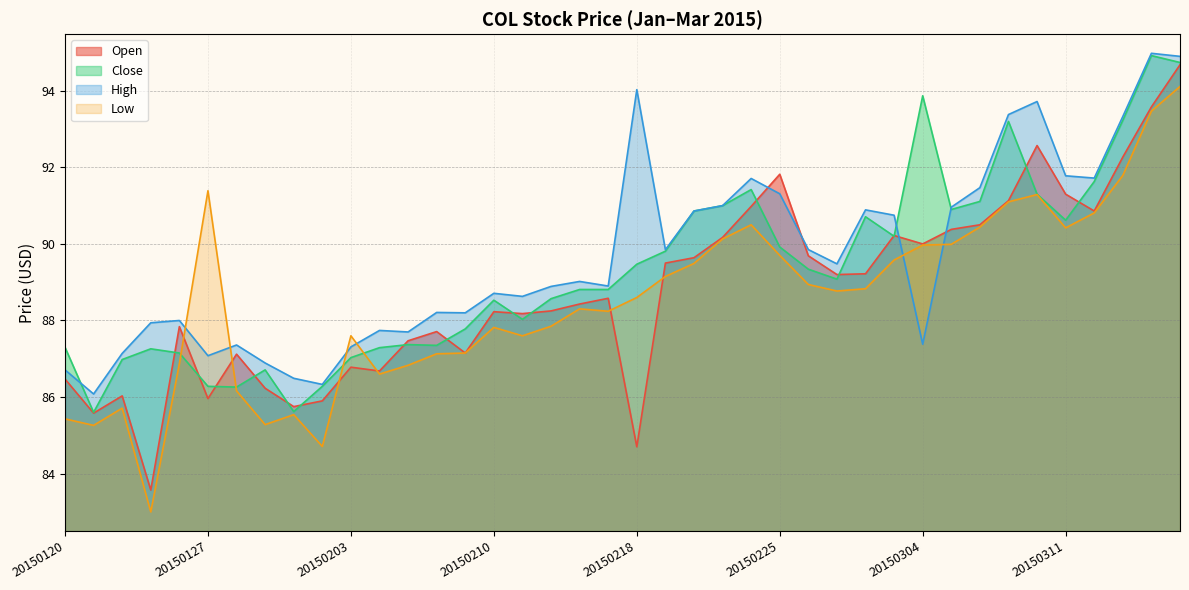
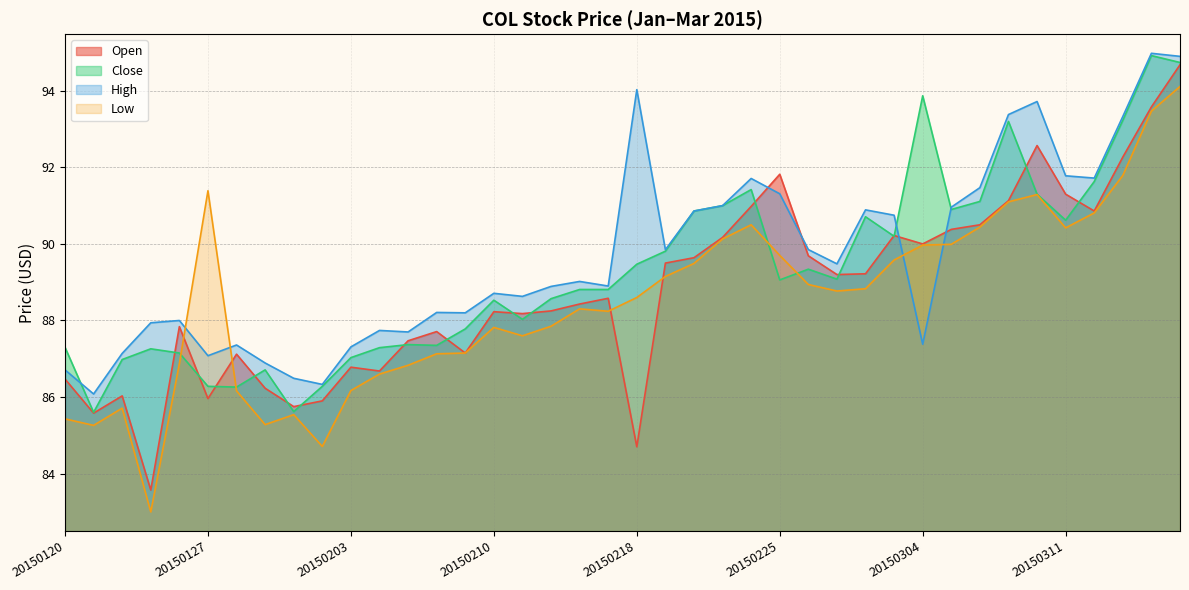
Low, 20150203: 87.6 -> 86.2
Close, 20150225: 89.9 -> 89.1
